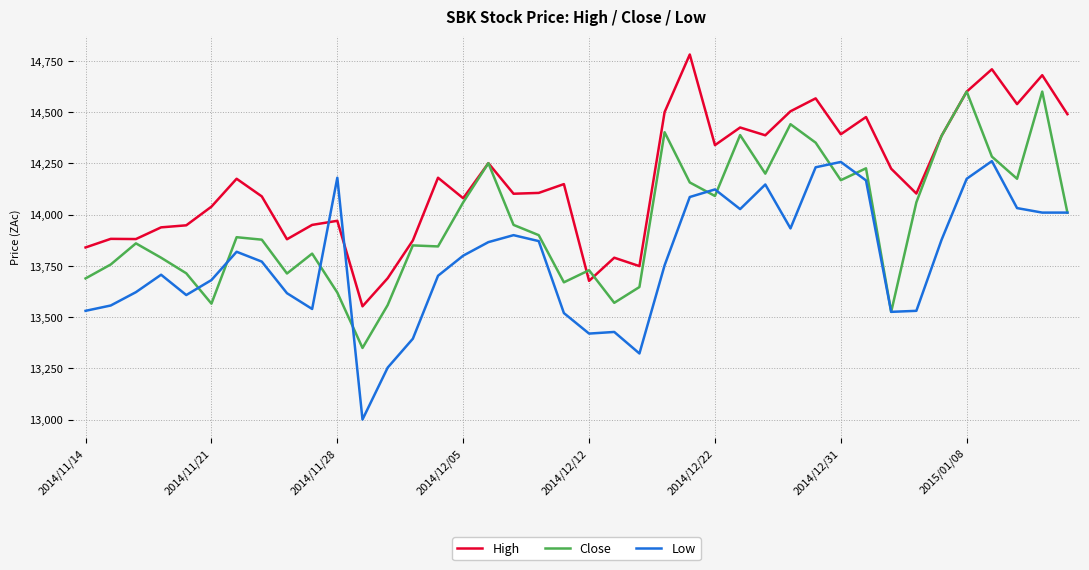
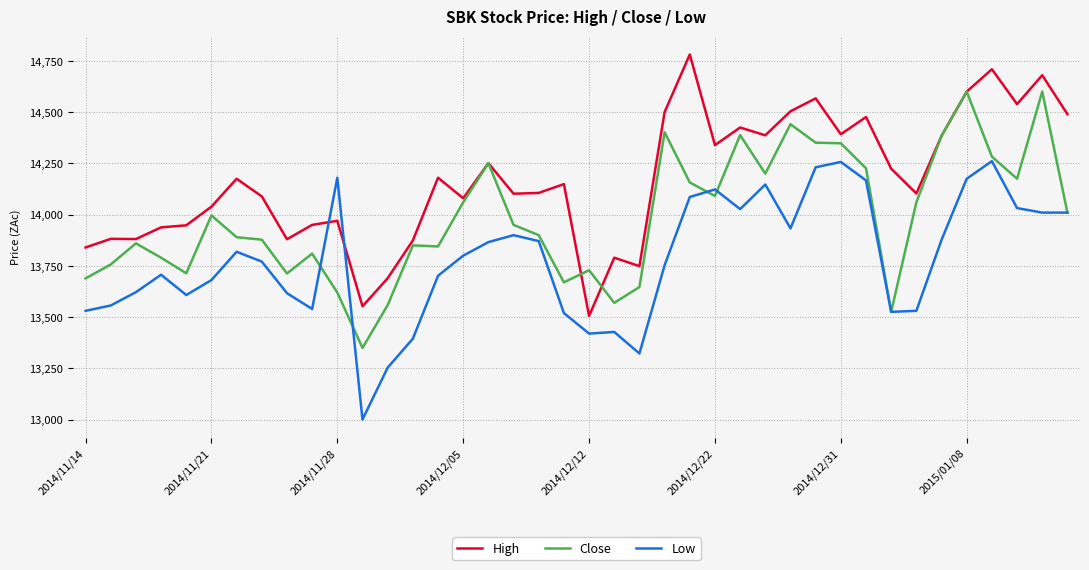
Close, 2014/11/21: 13,570 -> 14,000
High, 2014/12/12: 13,680 -> 13,510
Close, 2014/12/31: 14,170 -> 14,350
